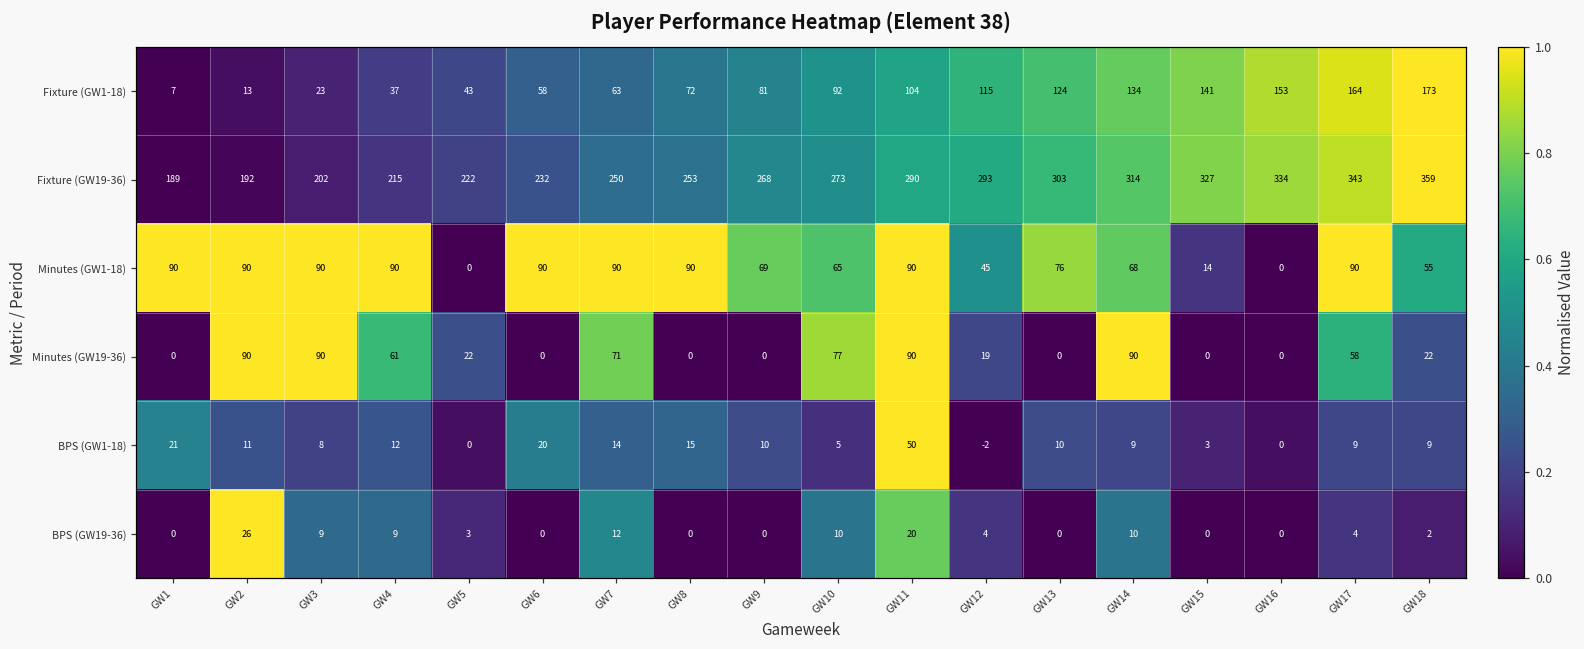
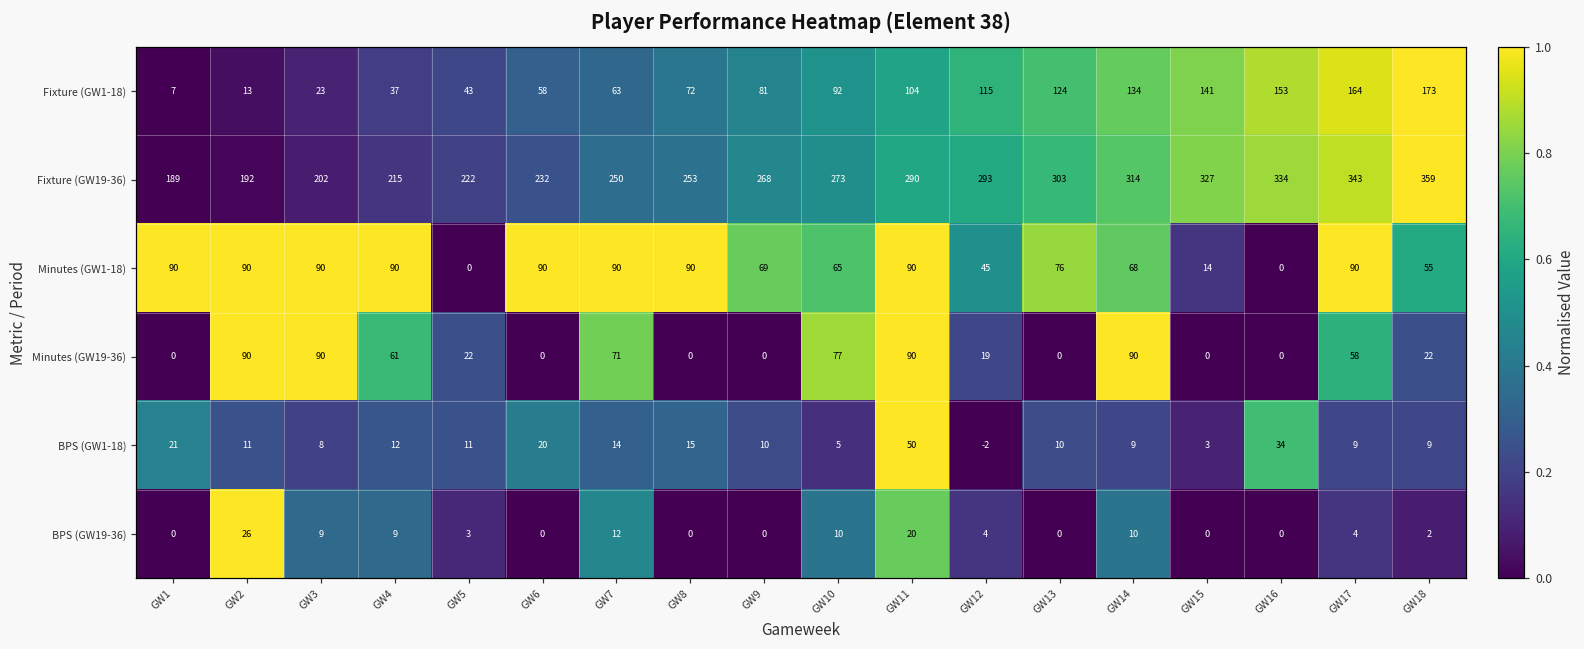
BPS (GW1-18), GW5: 0 -> 11
BPS (GW1-18), GW16: 0 -> 34
